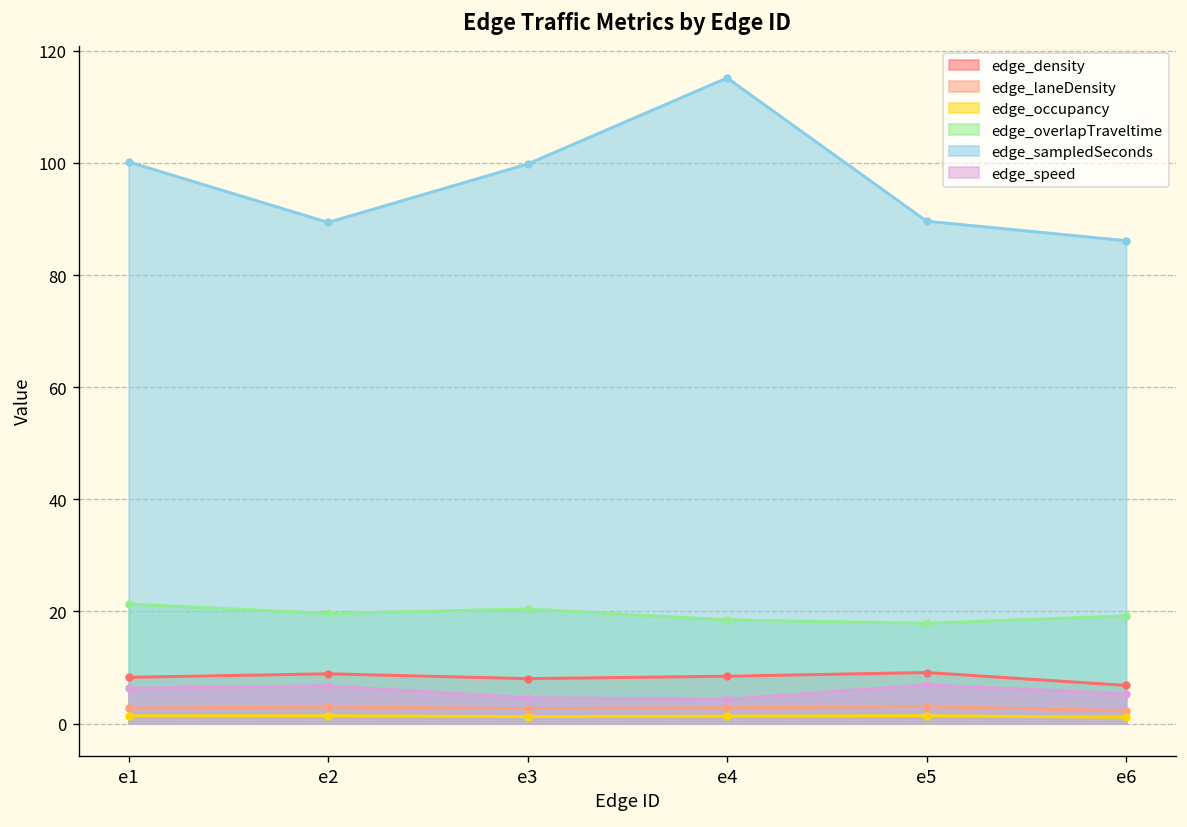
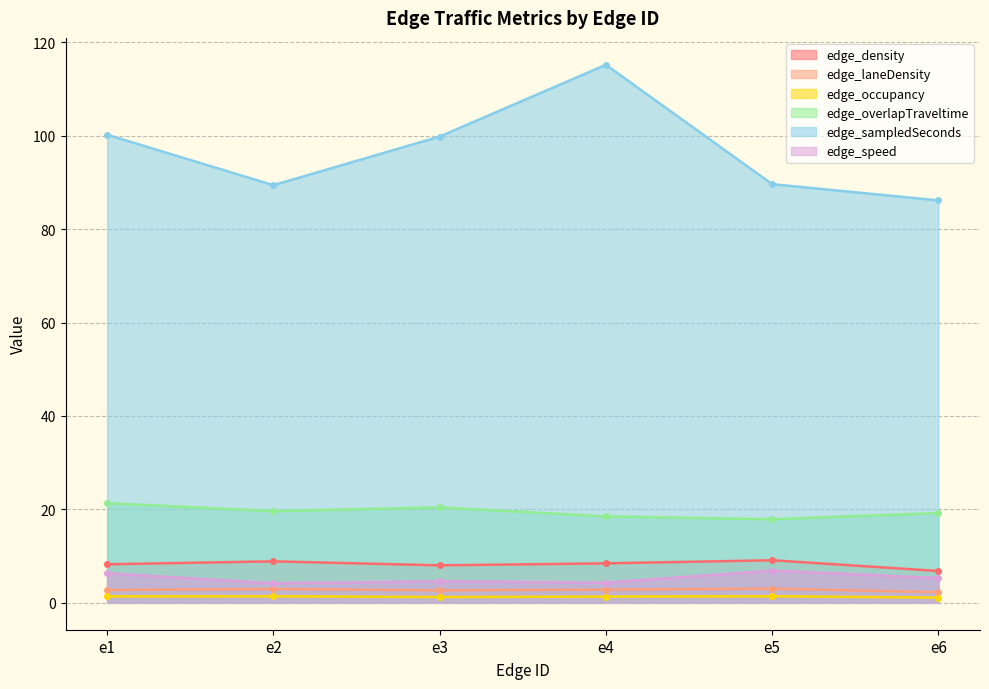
edge_speed, e2: 7 -> 4
